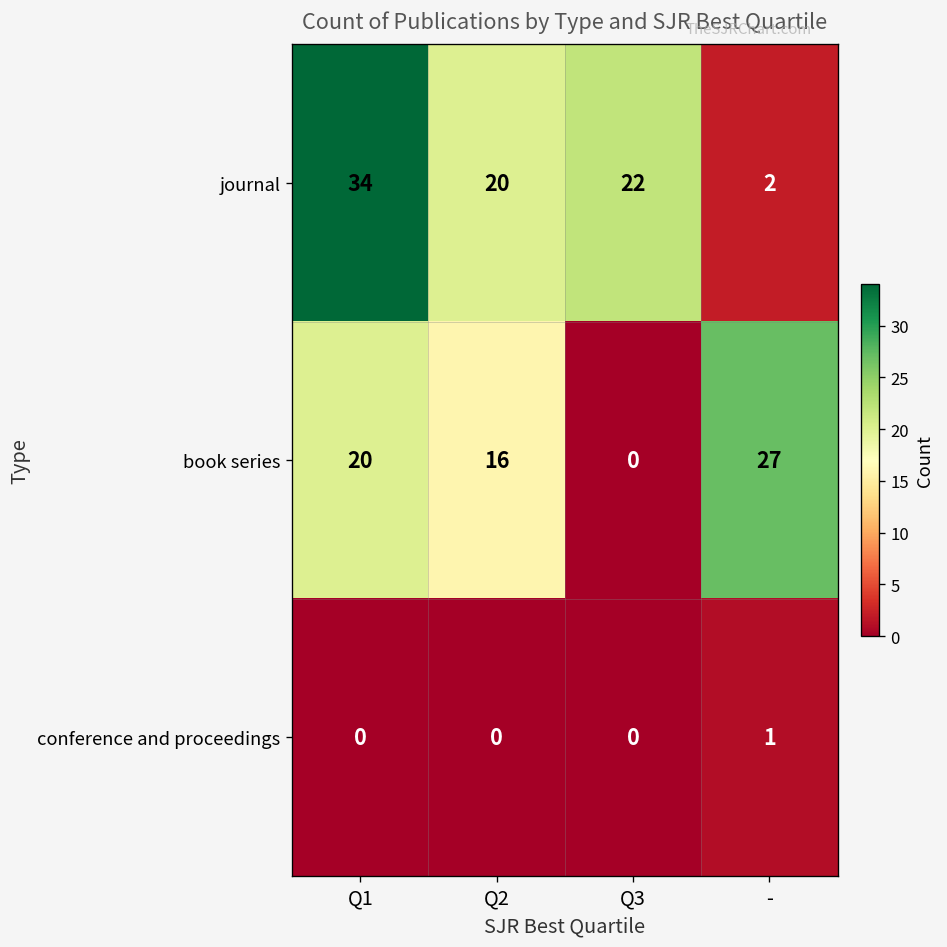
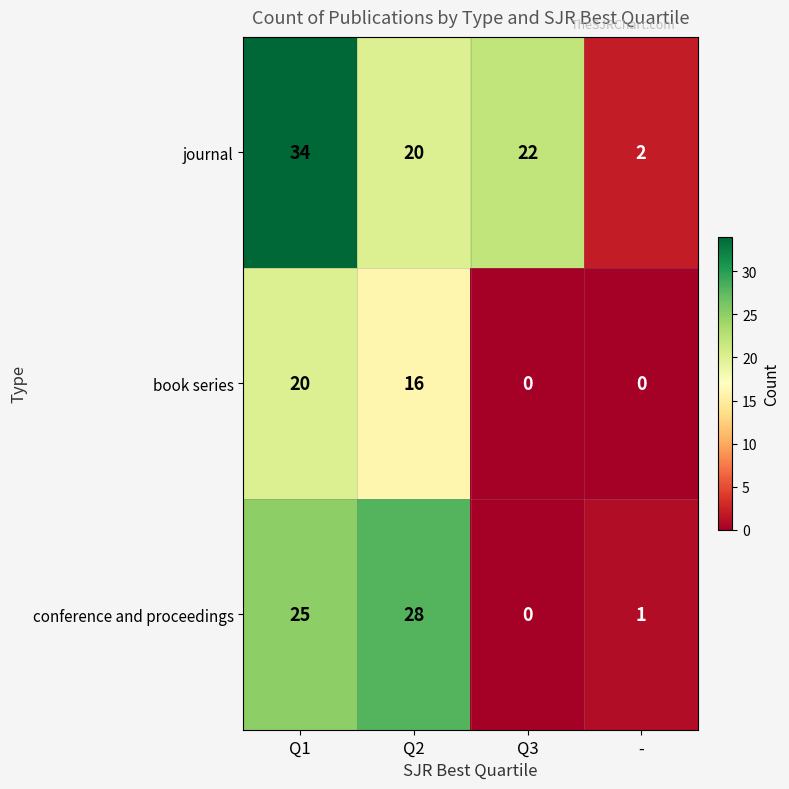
book series, -: 27 -> 0
conference and proceedings, Q1: 0 -> 25
conference and proceedings, Q2: 0 -> 28
